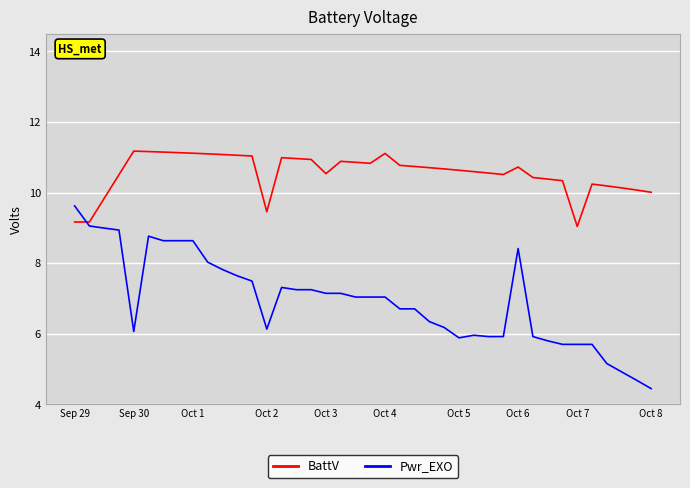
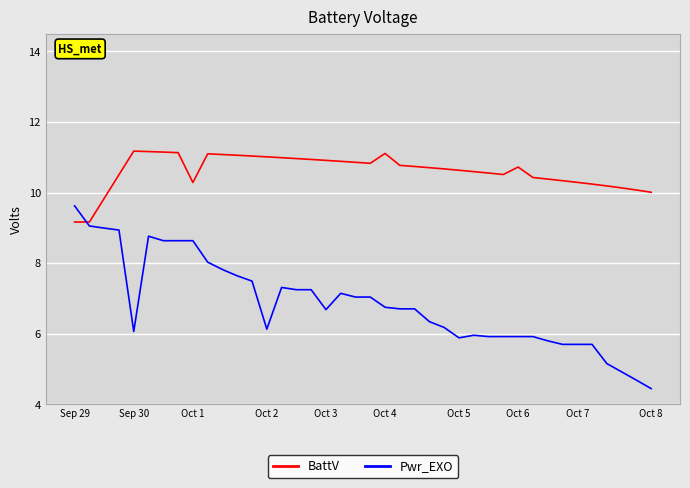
BattV, Oct 1: 11.1 -> 10.3
BattV, Oct 2: 9.5 -> 11.0
BattV, Oct 3: 10.5 -> 10.9
Pwr_EXO, Oct 3: 7.1 -> 6.7
Pwr_EXO, Oct 4: 7.0 -> 6.8
Pwr_EXO, Oct 6: 8.4 -> 5.9
BattV, Oct 7: 9.0 -> 10.3
